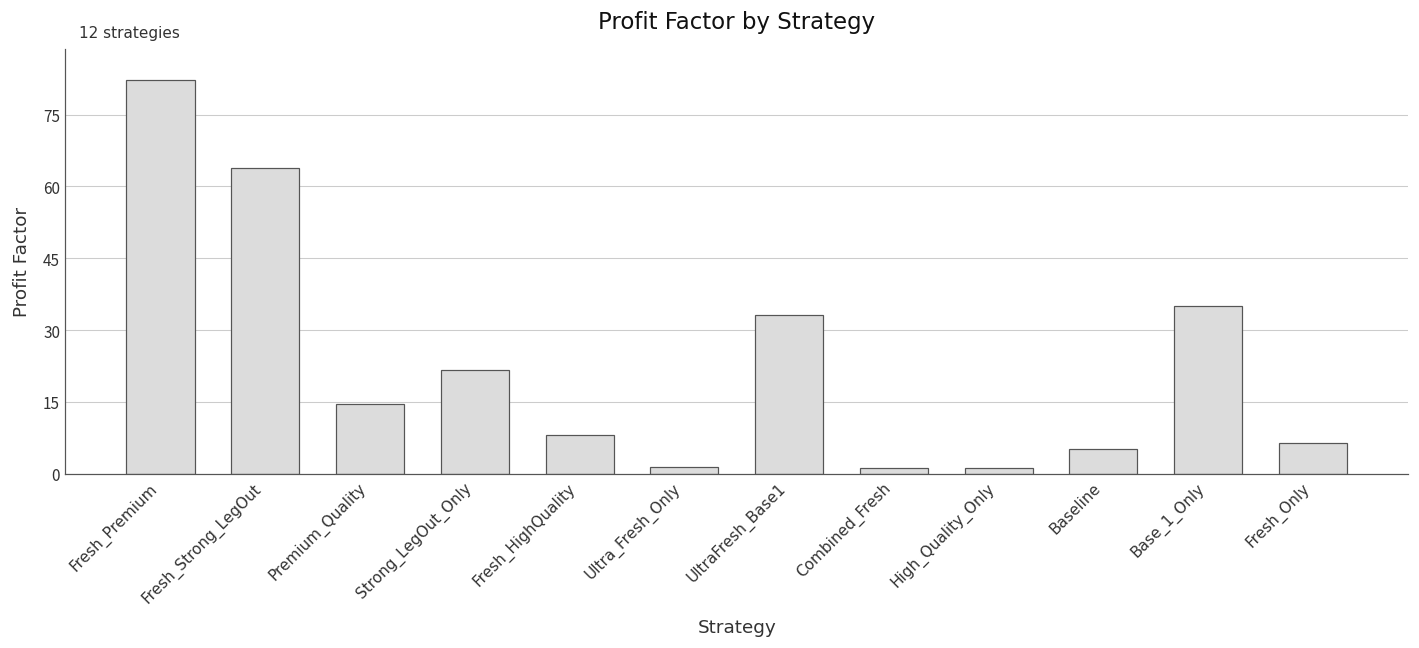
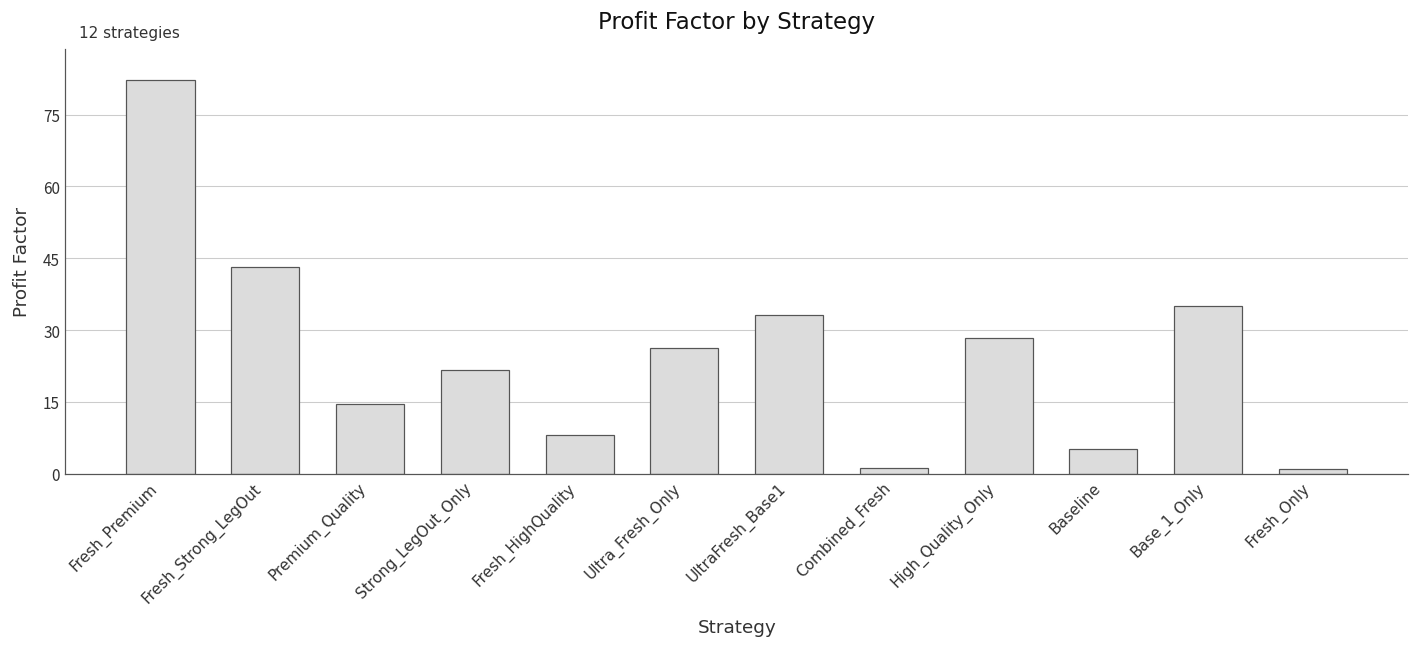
Fresh_Strong_LegOut: 64 -> 43
Ultra_Fresh_Only: 1 -> 26
High_Quality_Only: 1 -> 28
Fresh_Only: 6 -> 1
